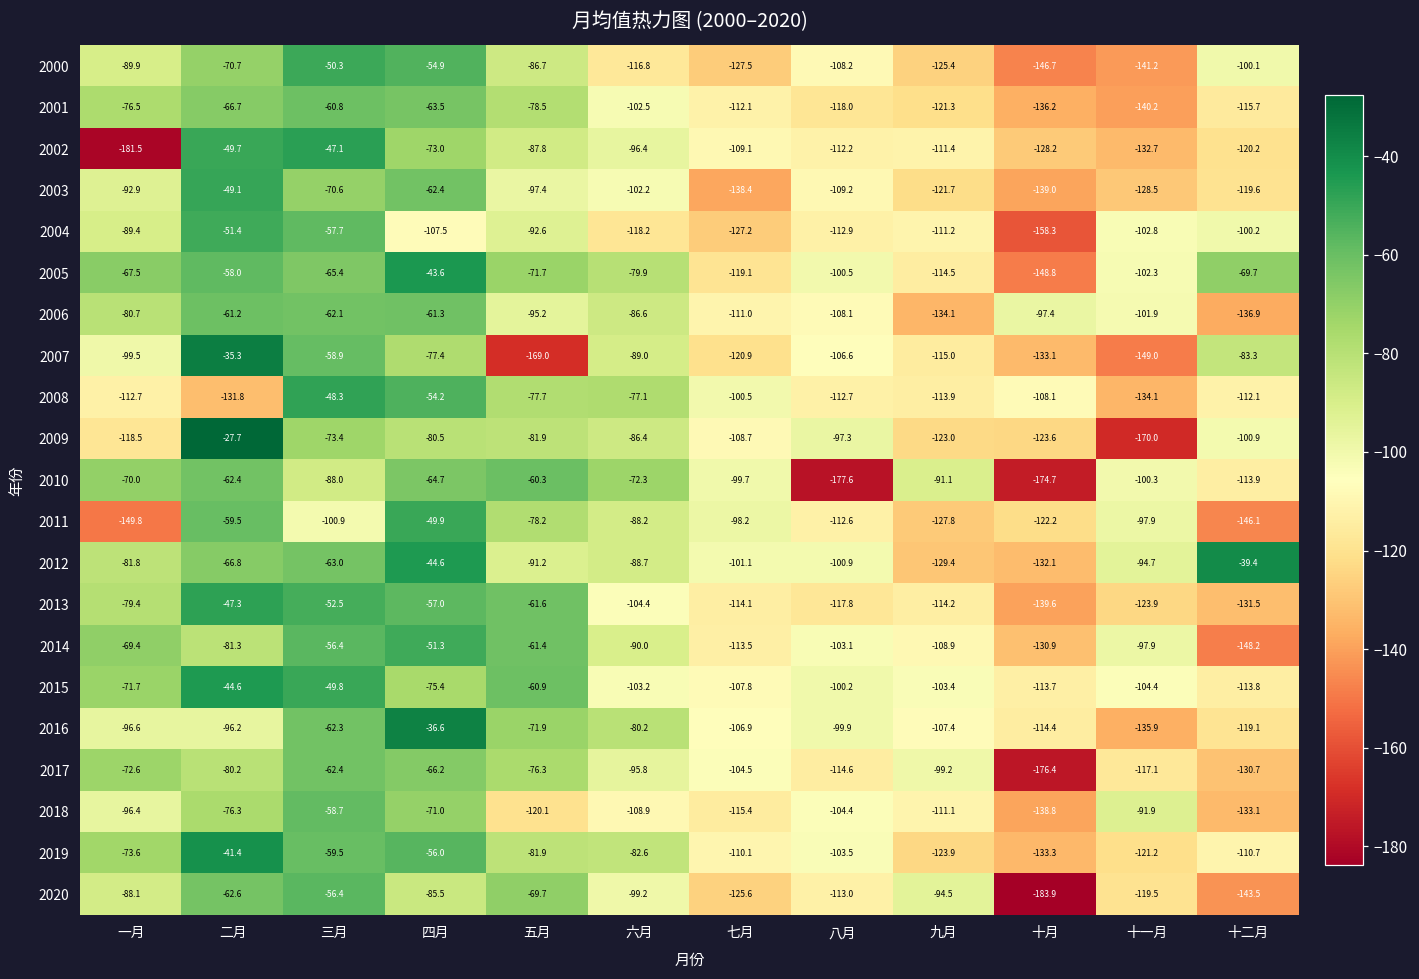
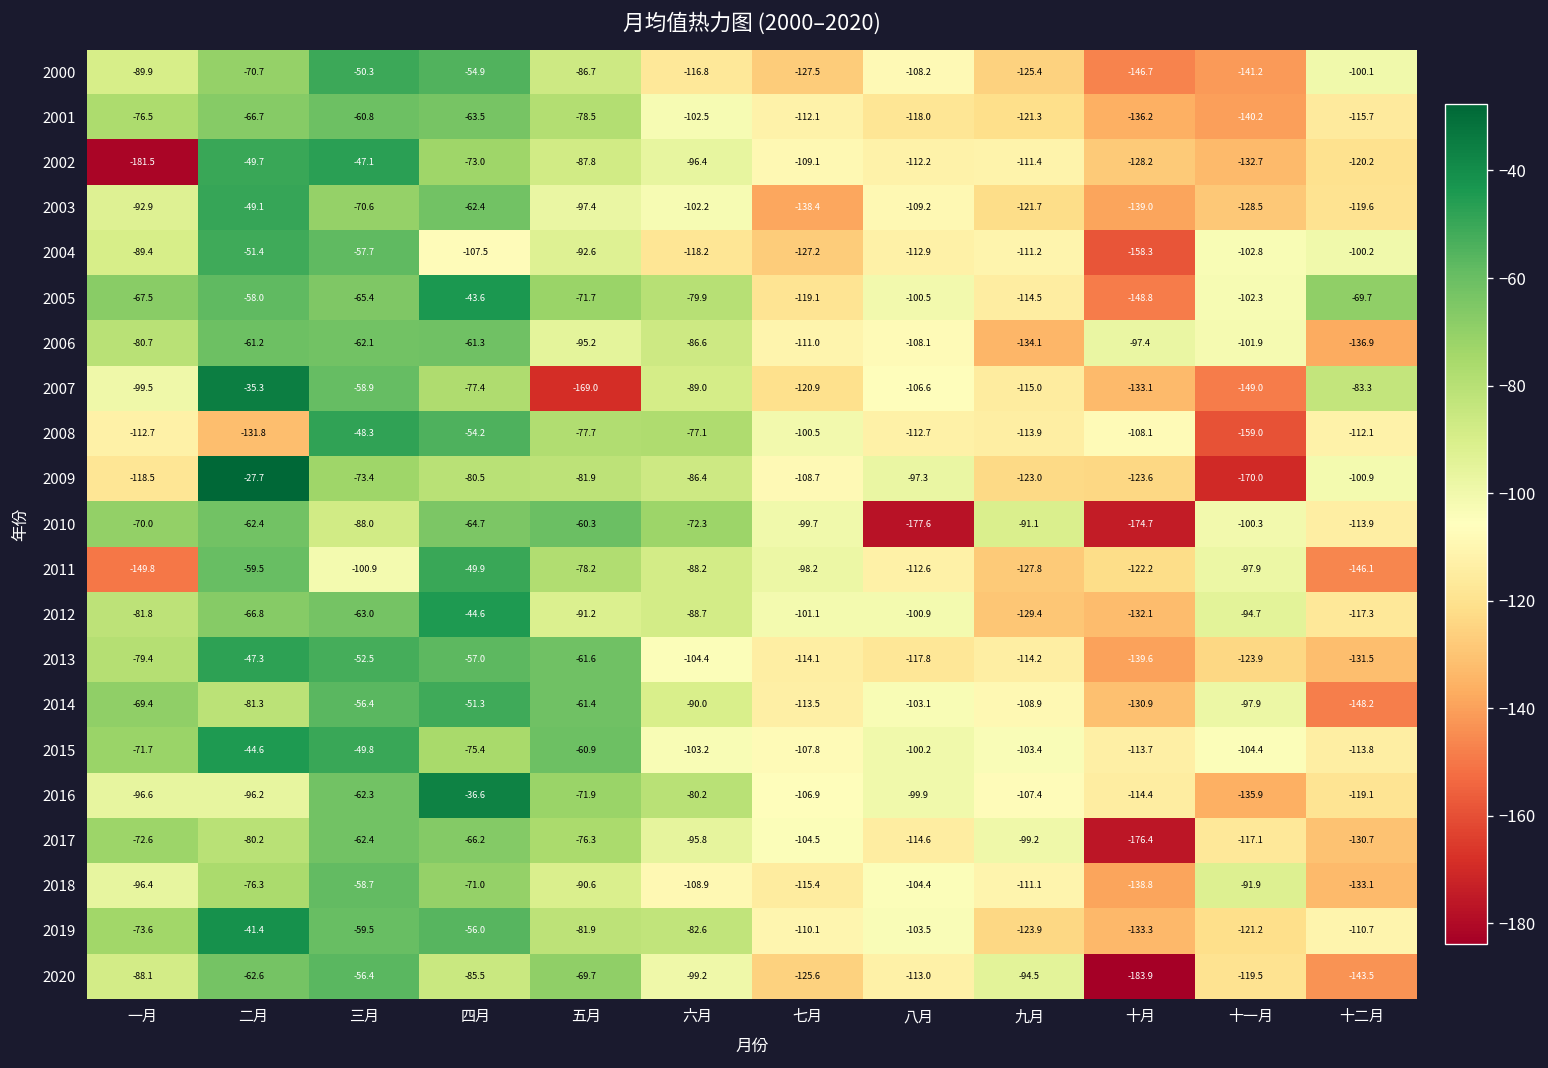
2008, 十一月: -134.1 -> -159.0
2012, 十二月: -39.4 -> -117.3
2018, 五月: -120.1 -> -90.6
